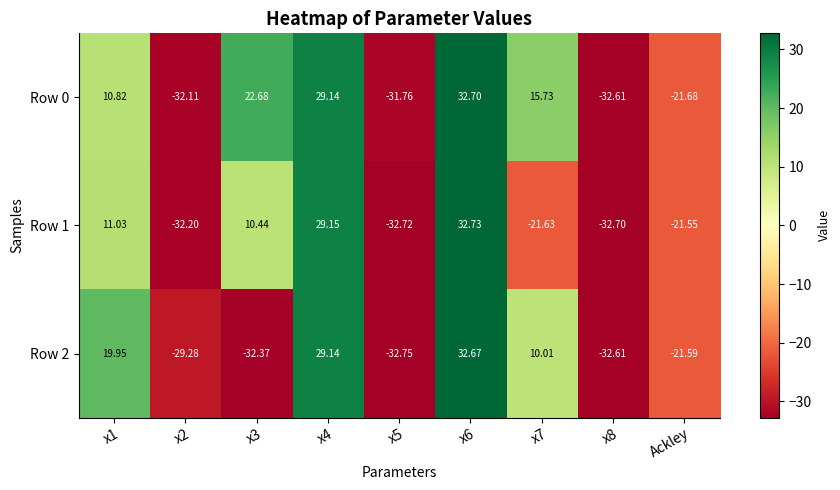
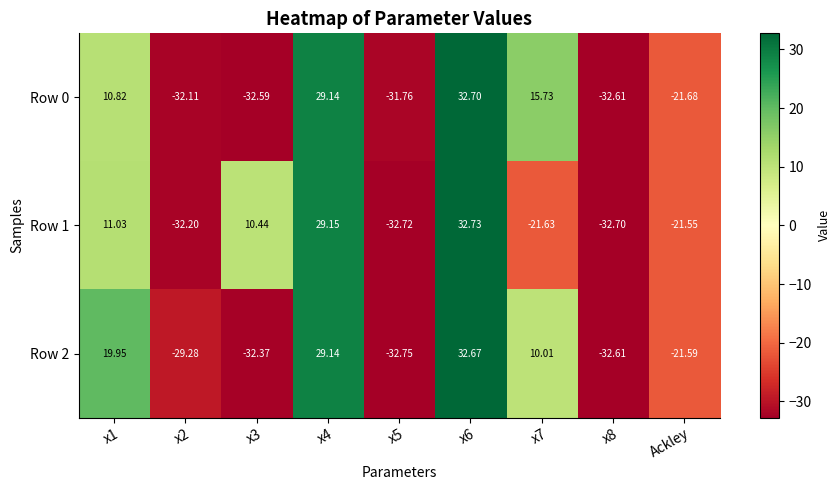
Row 0, x3: 22.68 -> -32.59
